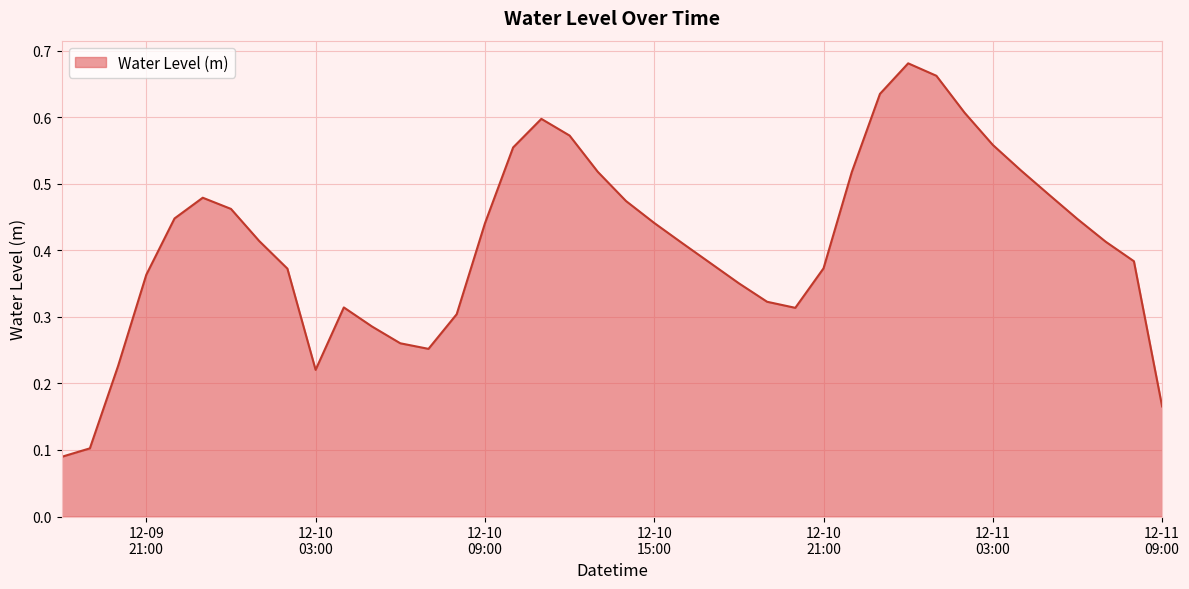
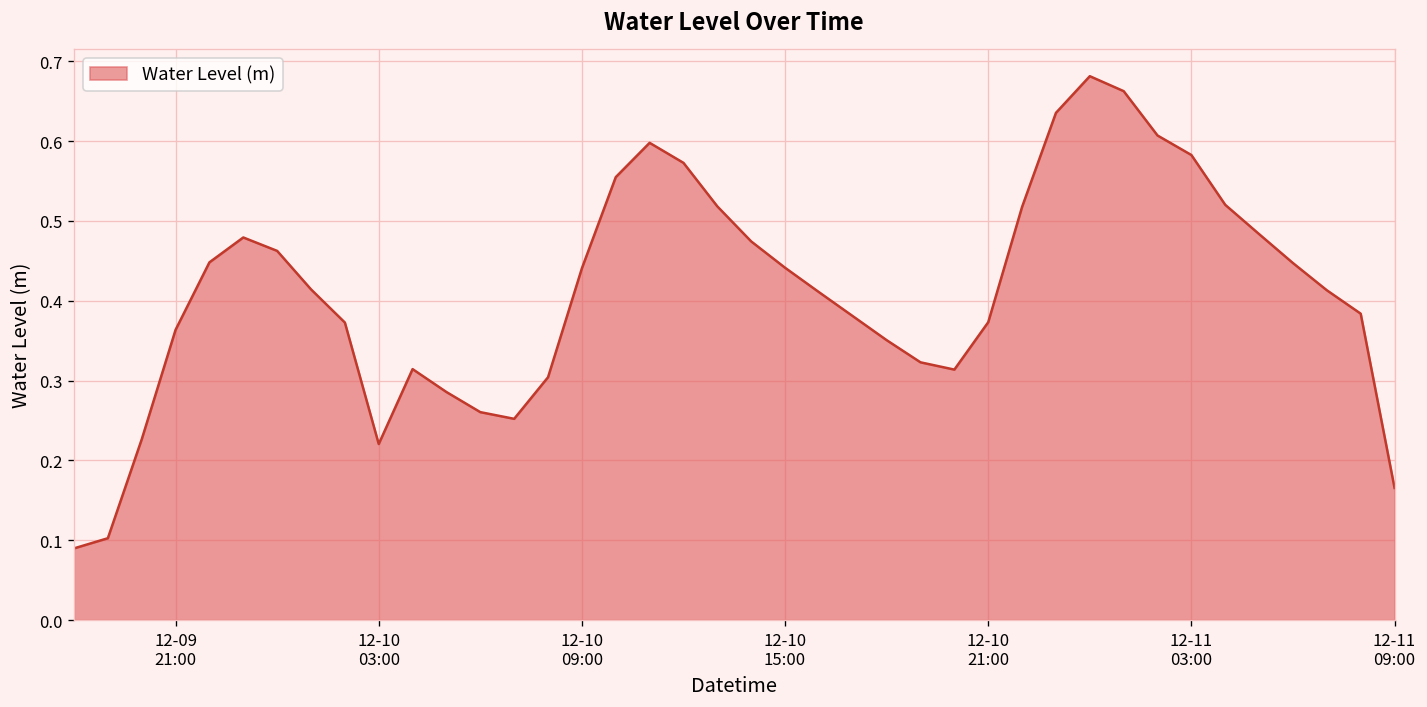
12-11 03:00: 0.56 -> 0.58
